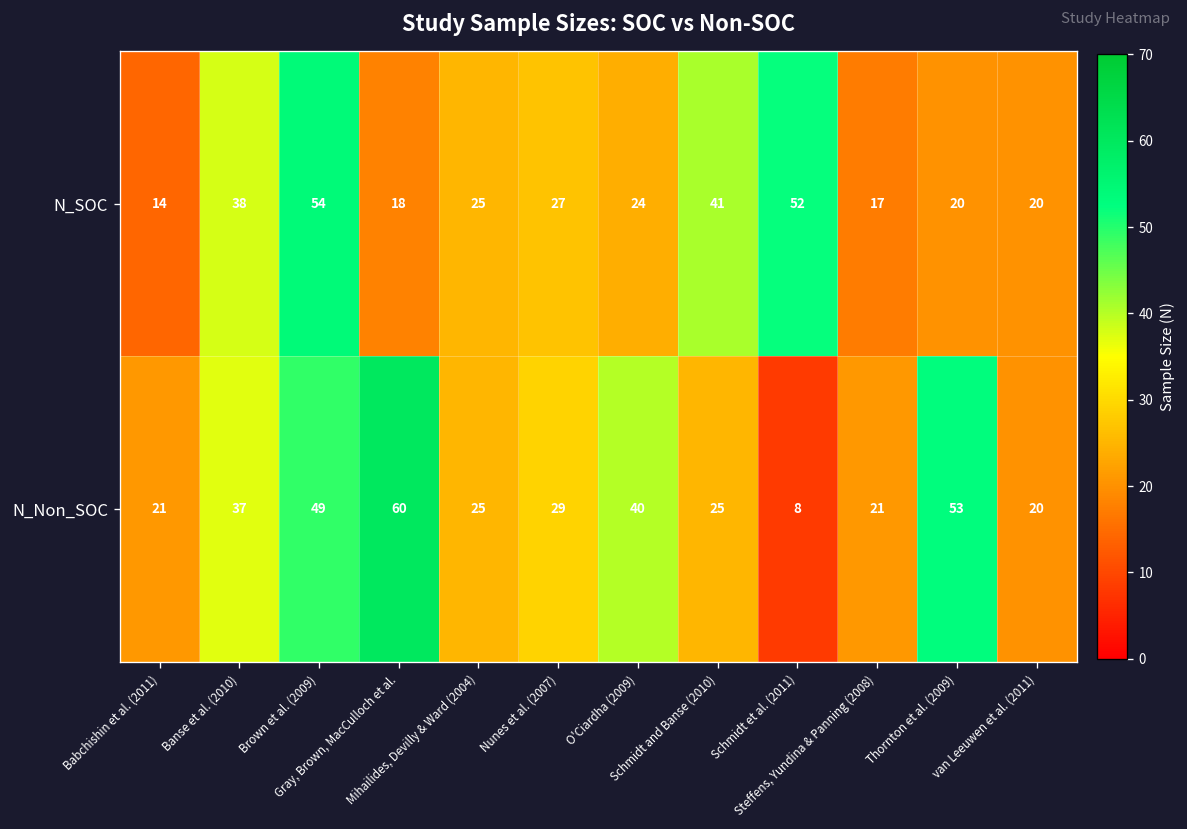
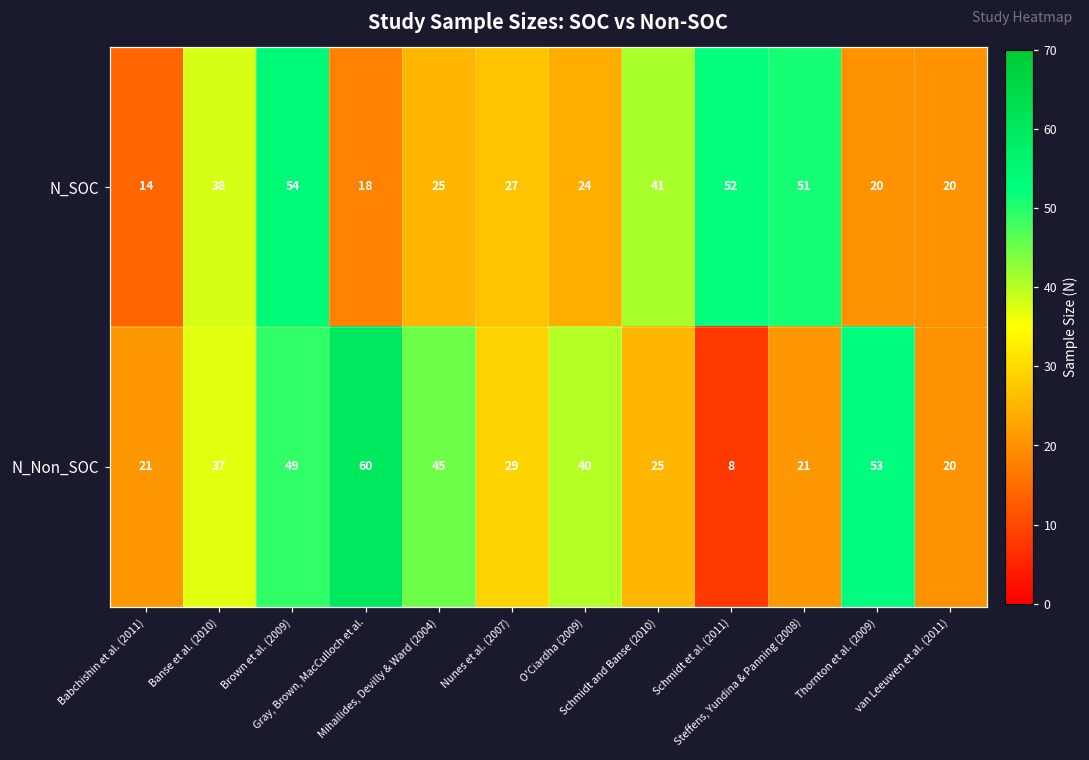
N_SOC, Steffens, Yundina & Panning (2008): 17 -> 51
N_Non_SOC, Mihailides, Devilly & Ward (2004): 25 -> 45
